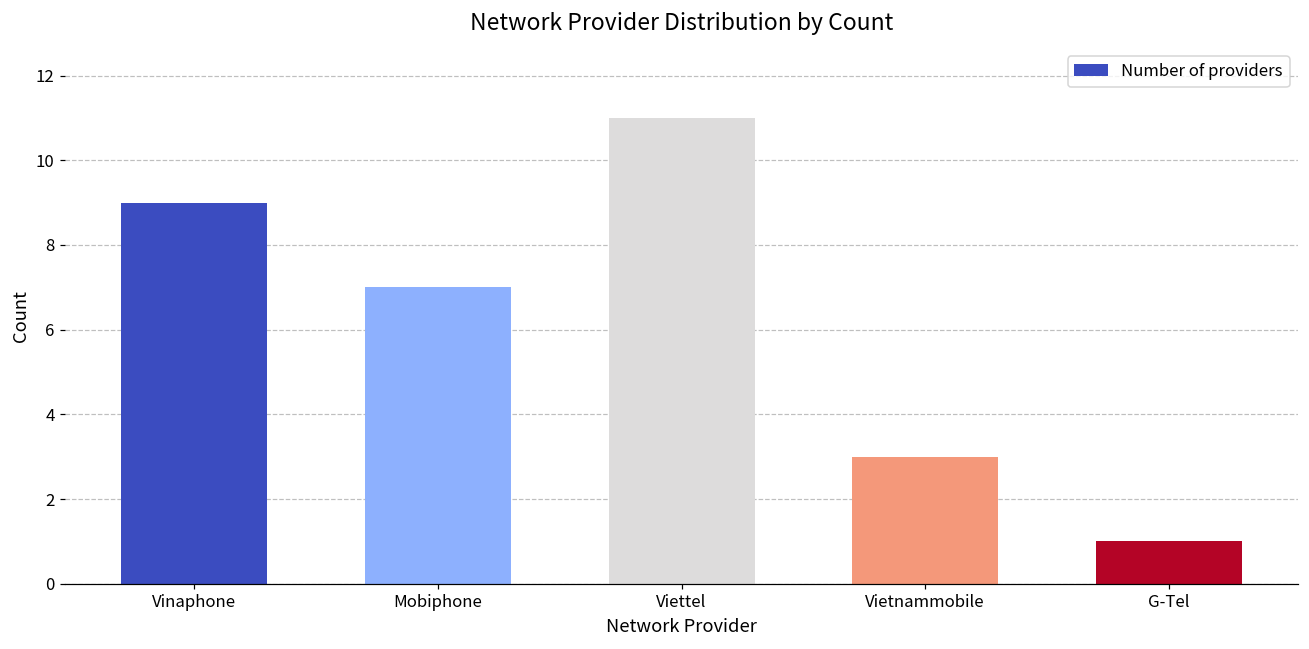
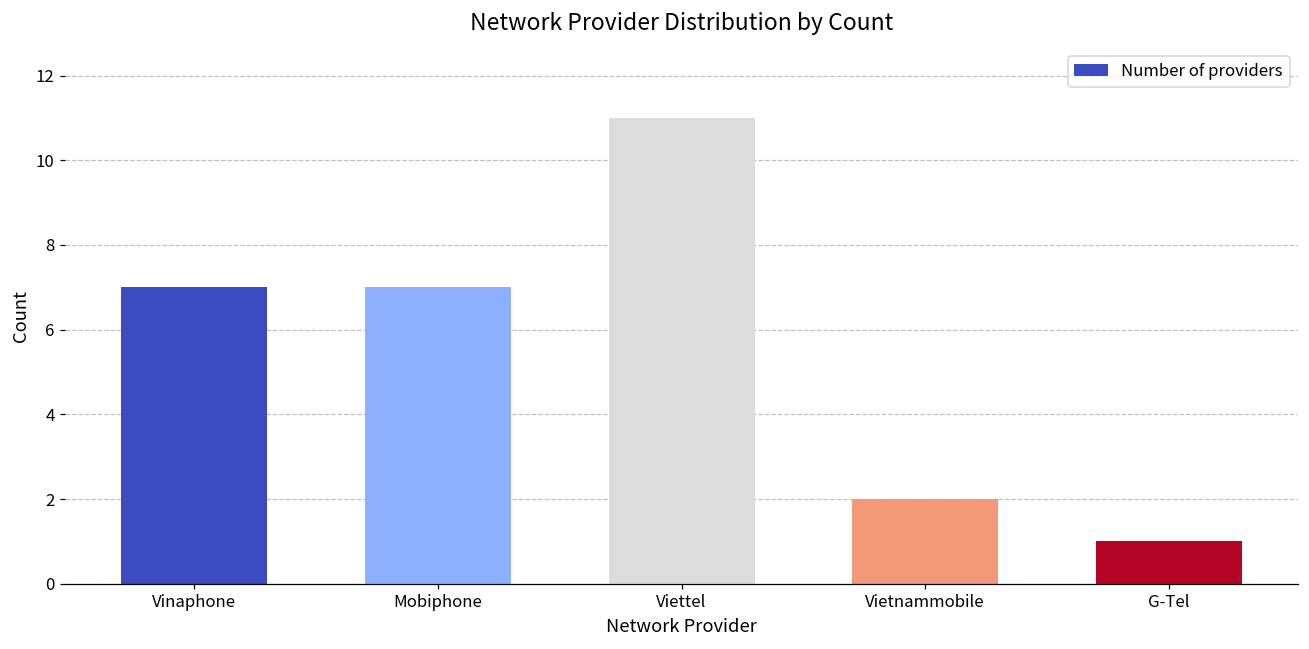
Vinaphone: 9 -> 7
Vietnammobile: 3 -> 2
